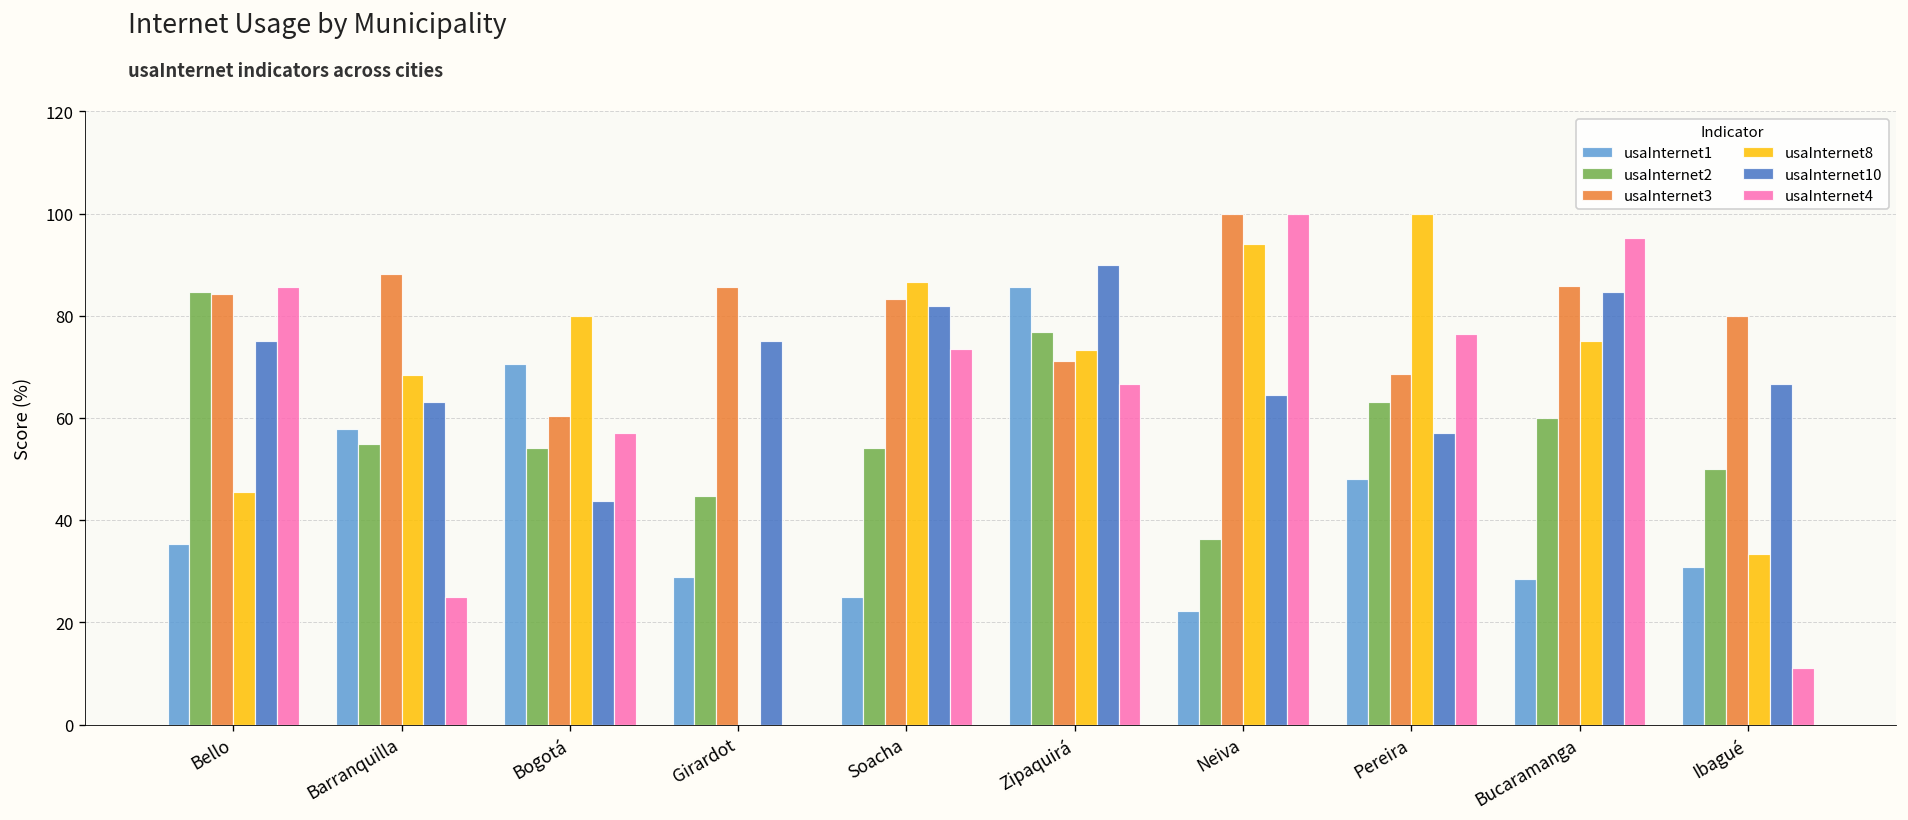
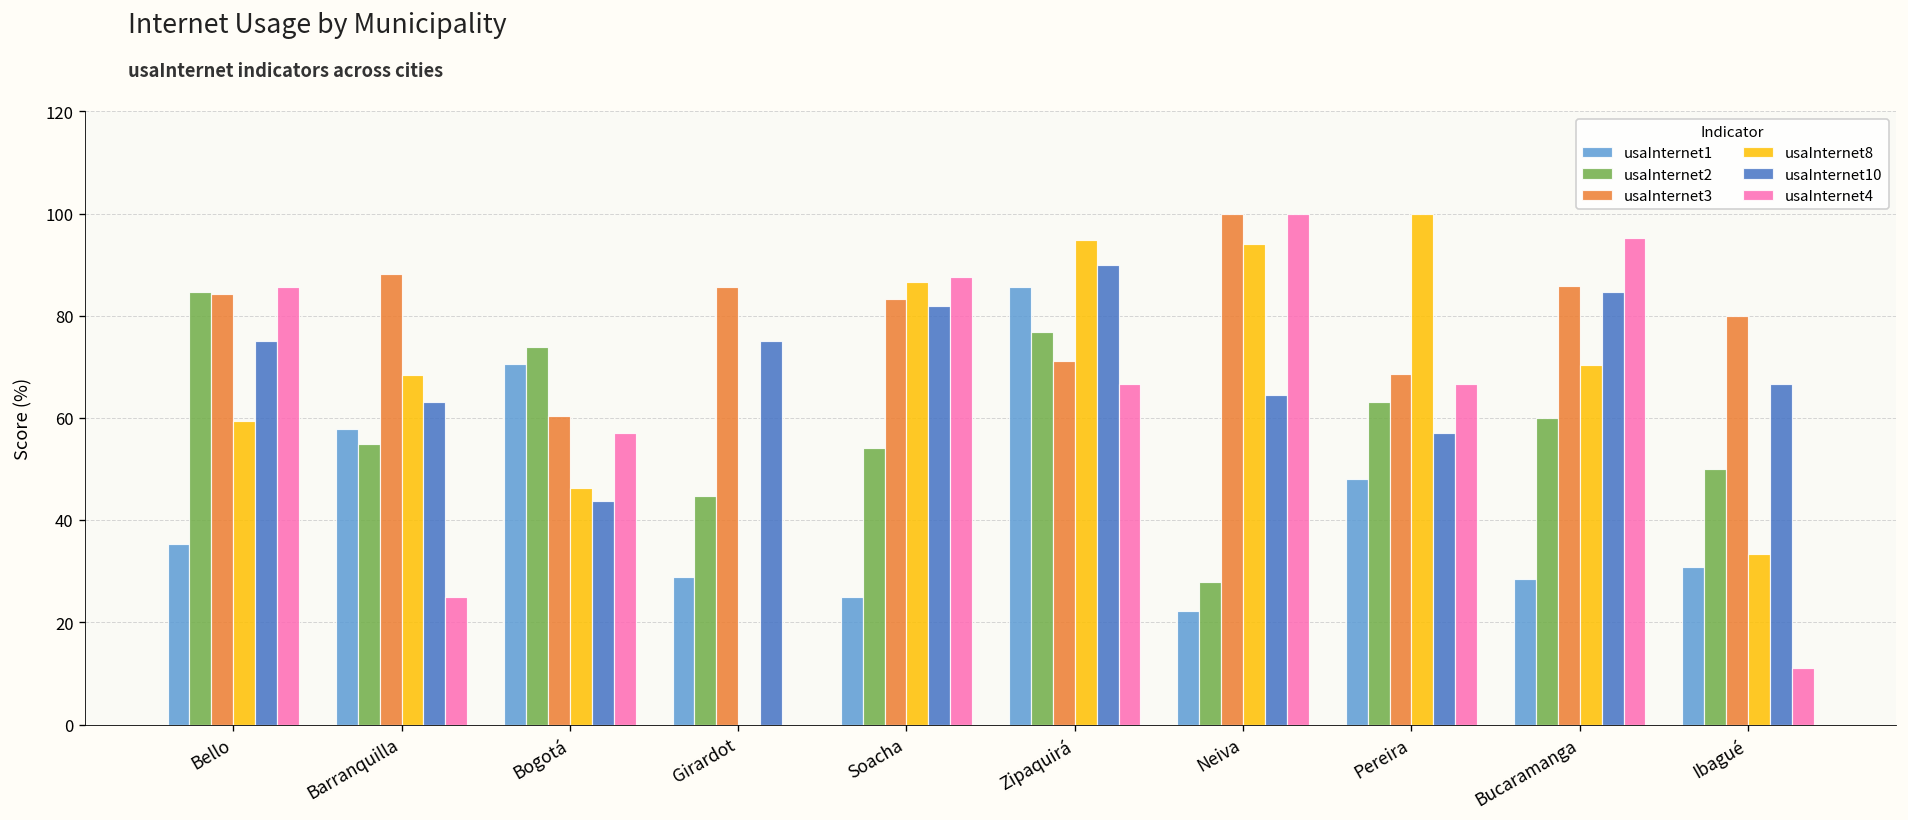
usaInternet8, Bello: 45 -> 59
usaInternet2, Bogotá: 54 -> 74
usaInternet8, Bogotá: 80 -> 46
usaInternet4, Soacha: 74 -> 88
usaInternet8, Zipaquirá: 73 -> 95
usaInternet2, Neiva: 36 -> 28
usaInternet4, Pereira: 76 -> 67
usaInternet8, Bucaramanga: 75 -> 70
